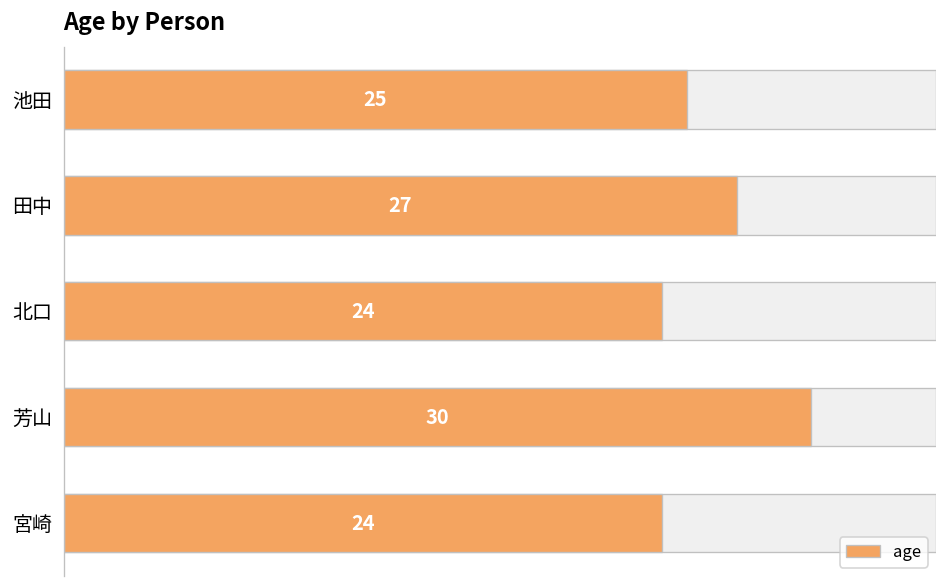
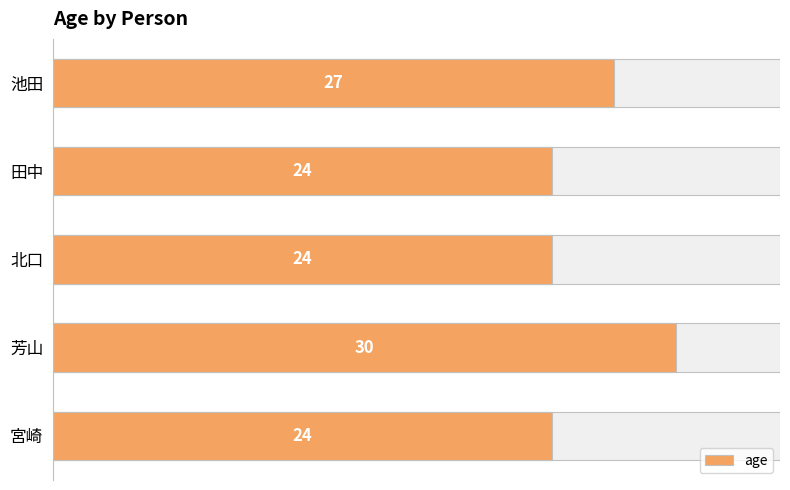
age, 池田: 25 -> 27
age, 田中: 27 -> 24
